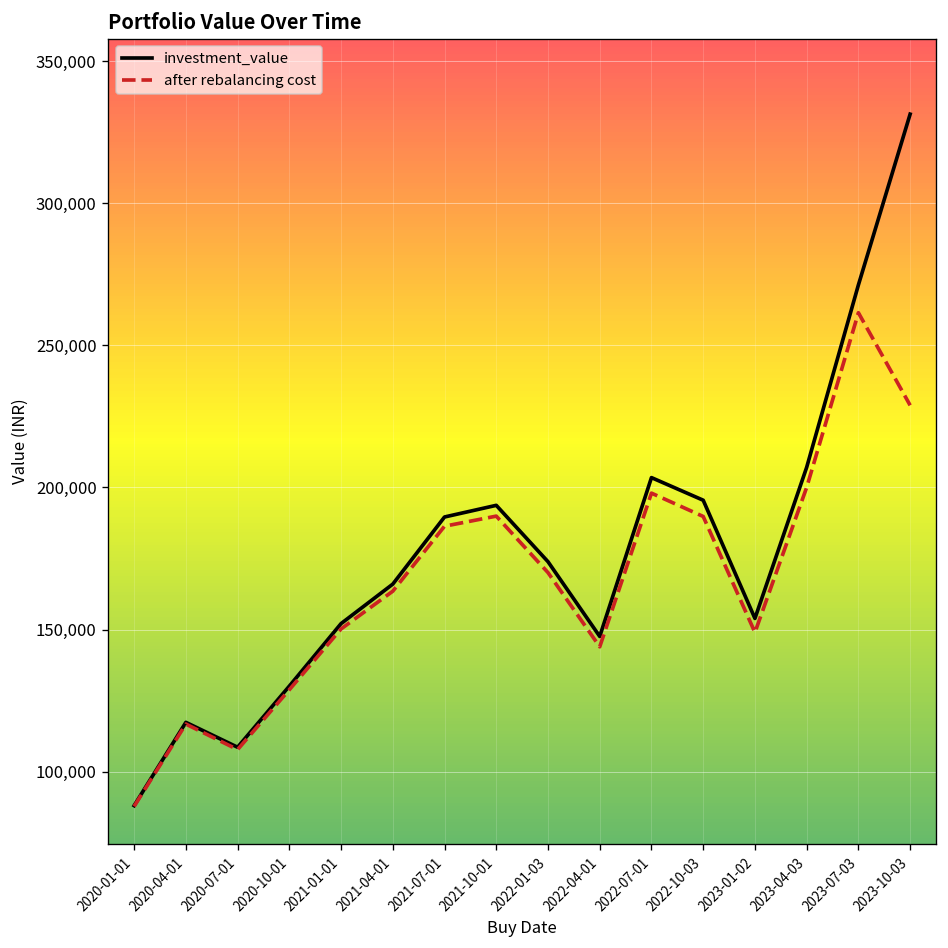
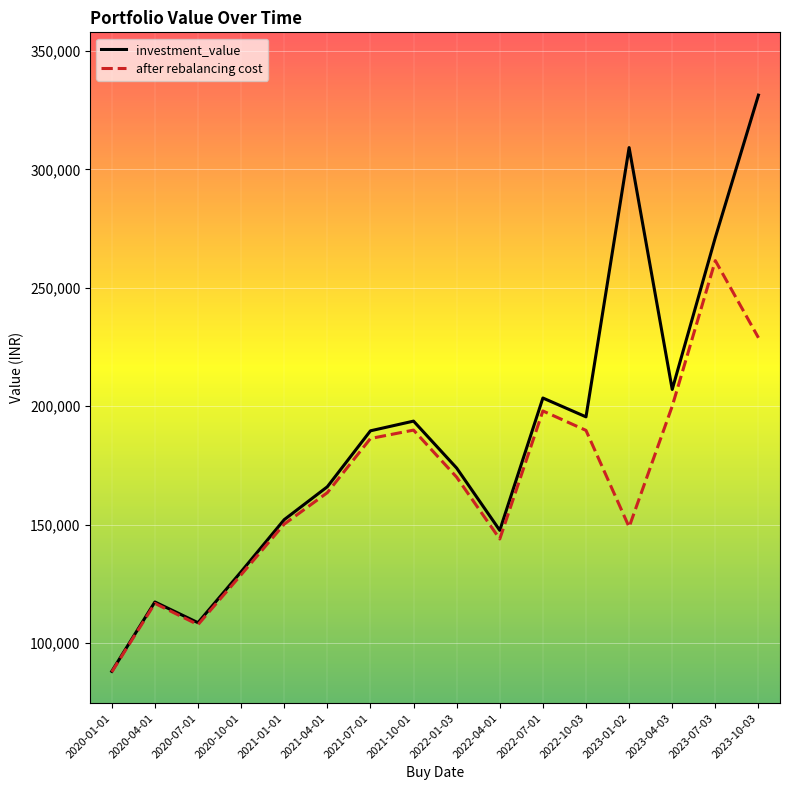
investment_value, 2023-01-02: 154,000 -> 309,000
